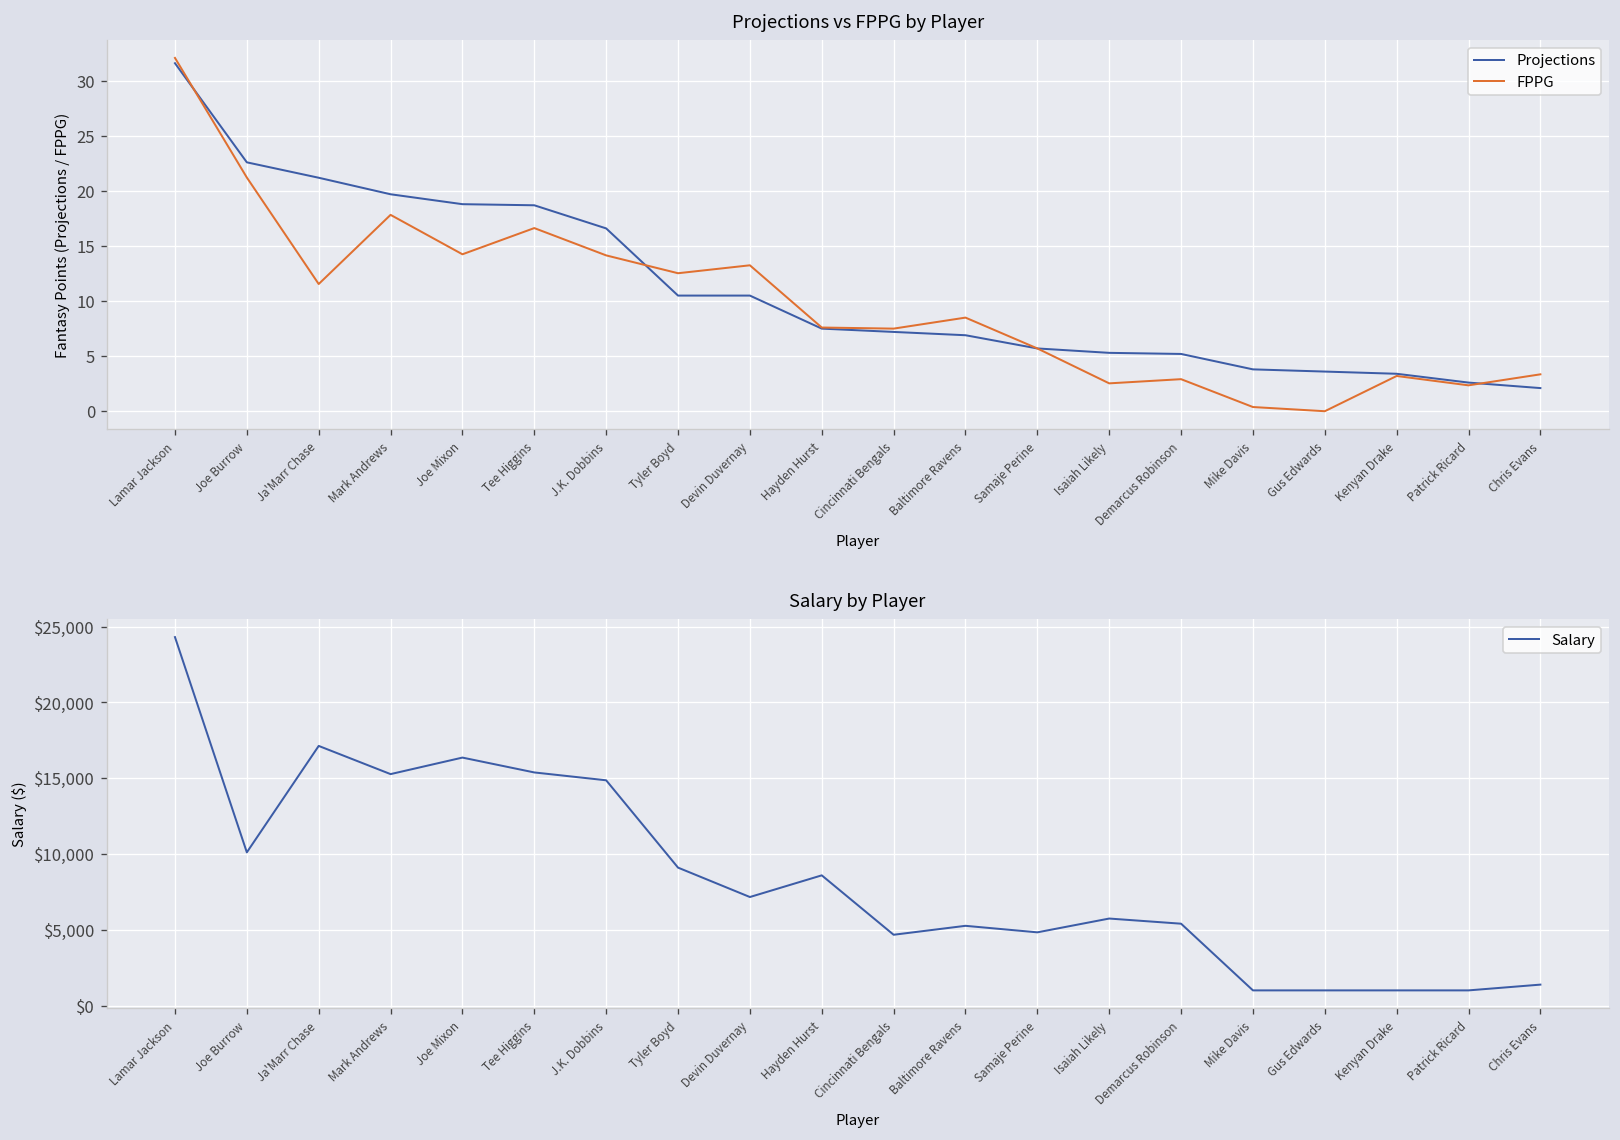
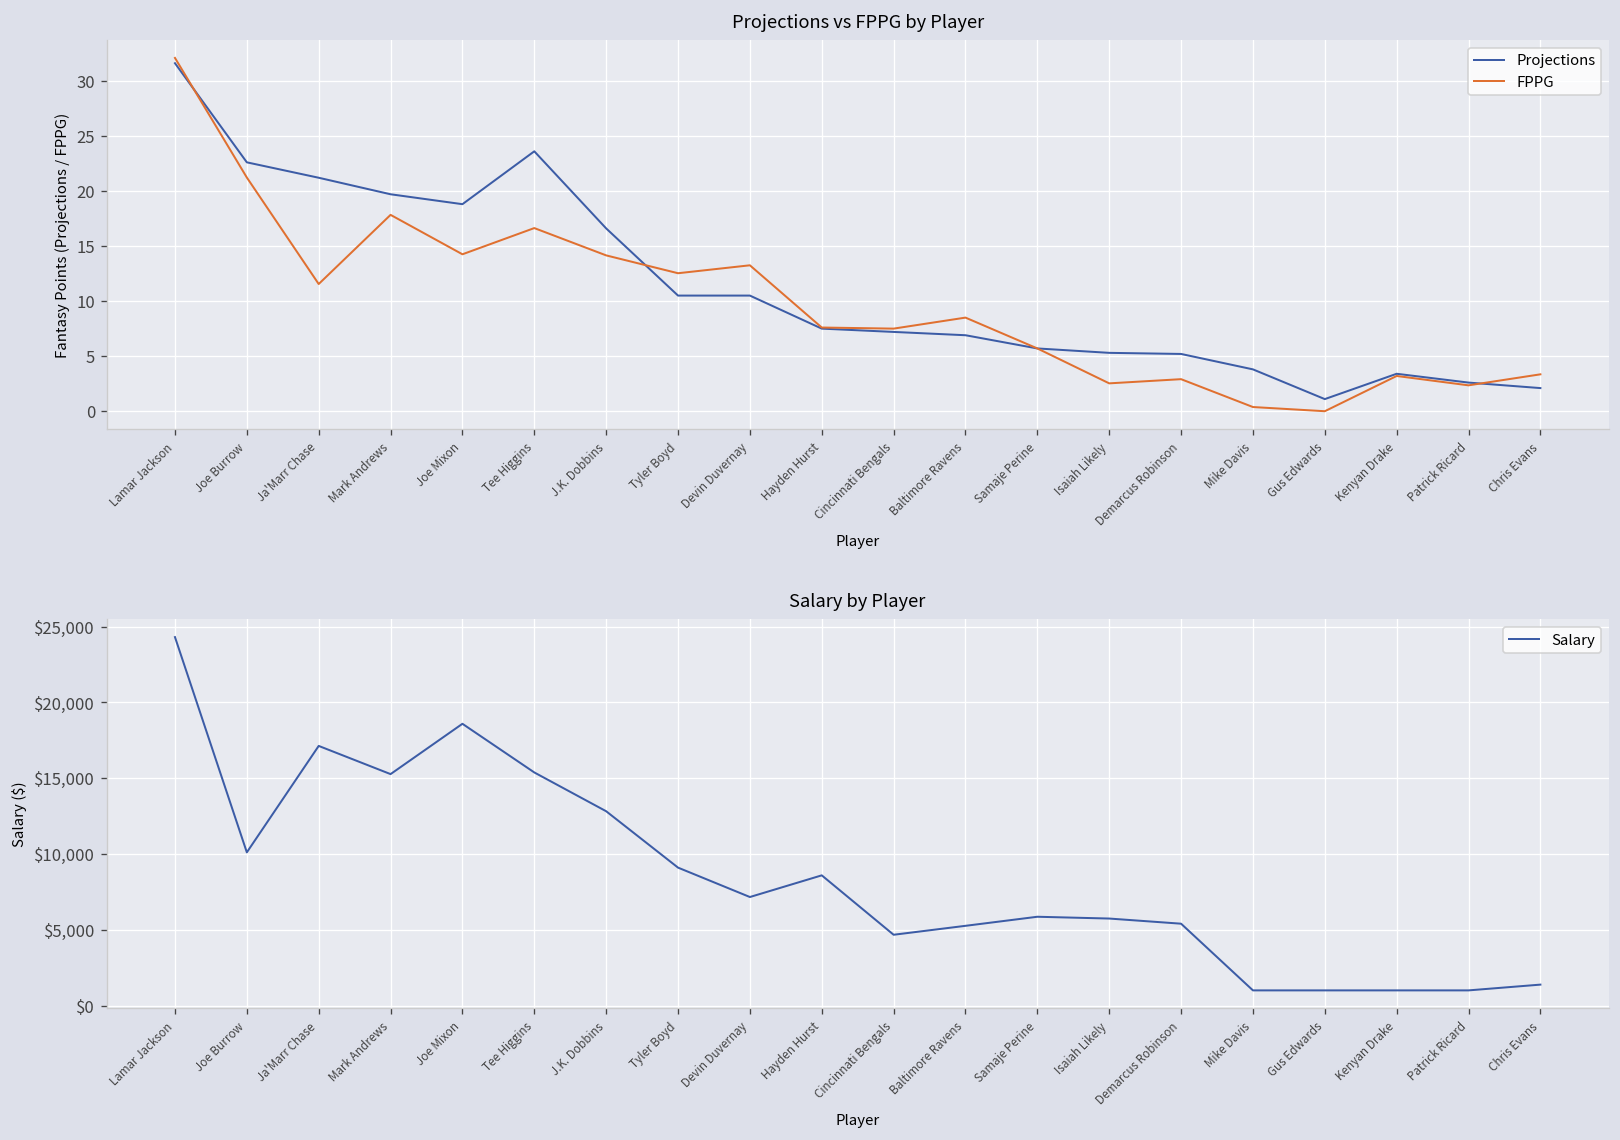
Projections vs FPPG by Player, Projections, Tee Higgins: 19 -> 24
Projections vs FPPG by Player, Projections, Gus Edwards: 4 -> 1
Salary by Player, Joe Mixon: $16,400 -> $18,600
Salary by Player, J.K. Dobbins: $14,900 -> $12,800
Salary by Player, Samaje Perine: $4,800 -> $5,900
